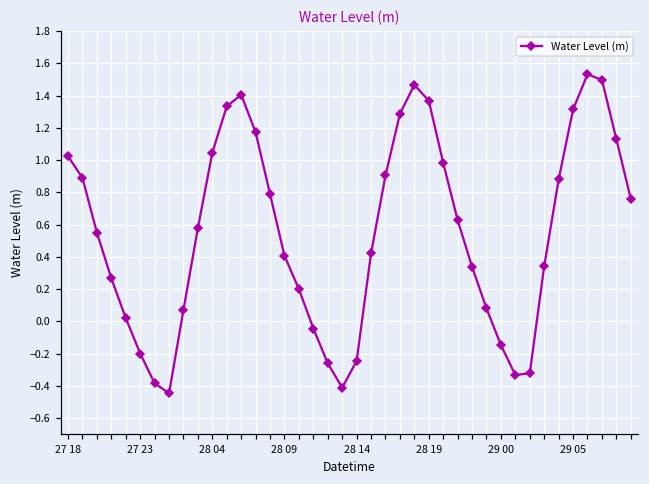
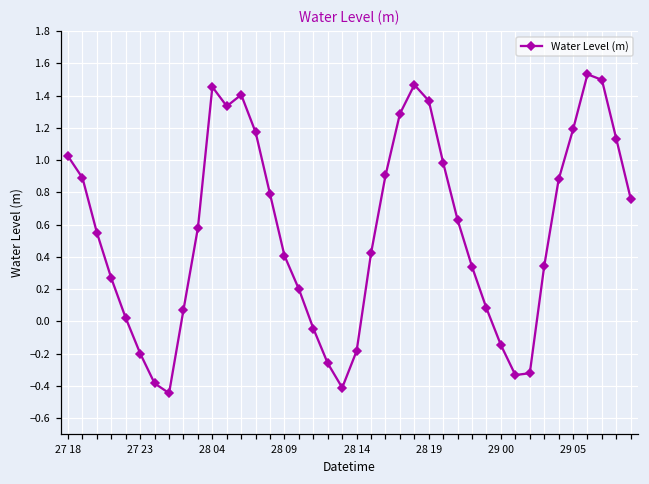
28 04: 1.05 -> 1.45
28 14: -0.24 -> -0.18
29 05: 1.31 -> 1.19
